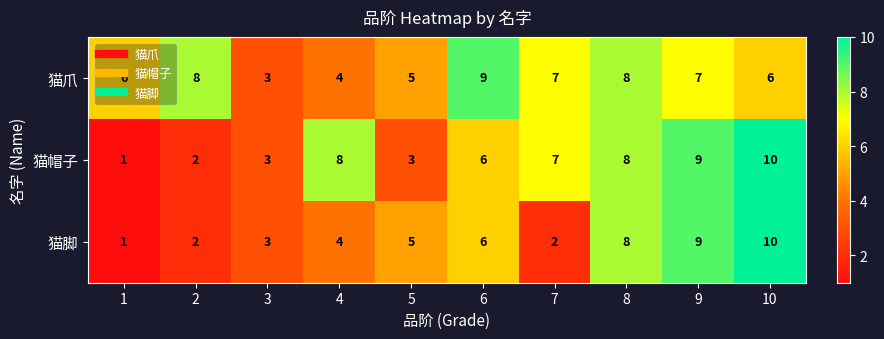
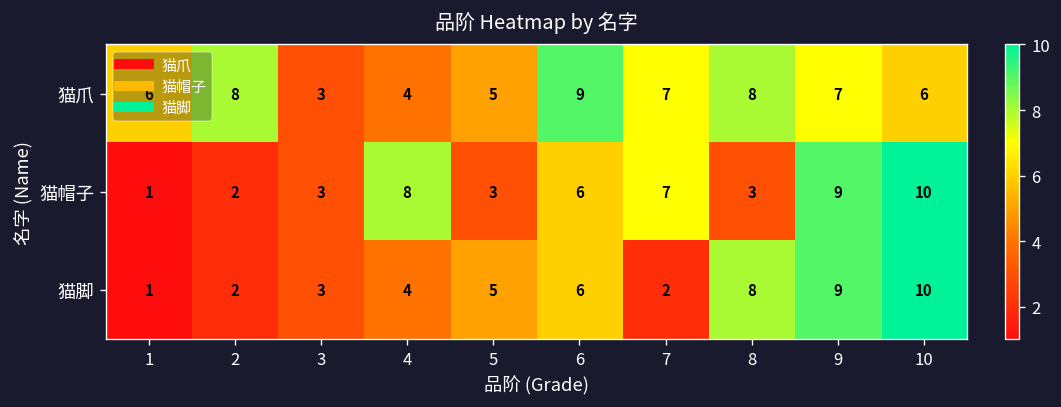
猫帽子, 8: 8 -> 3
